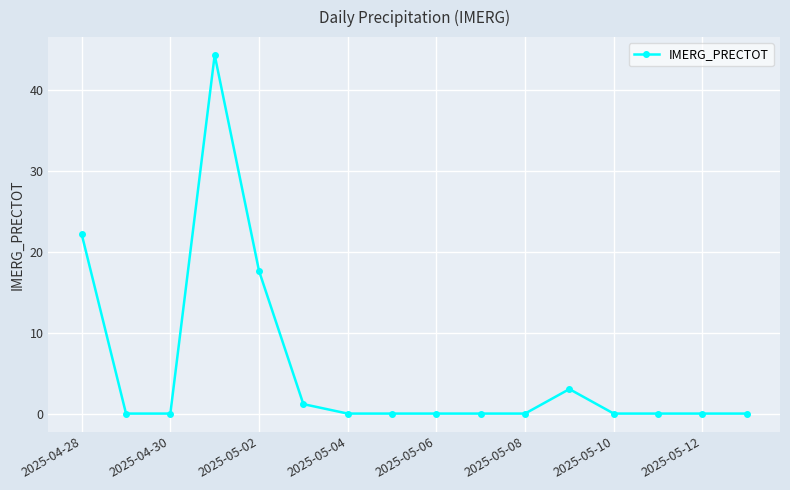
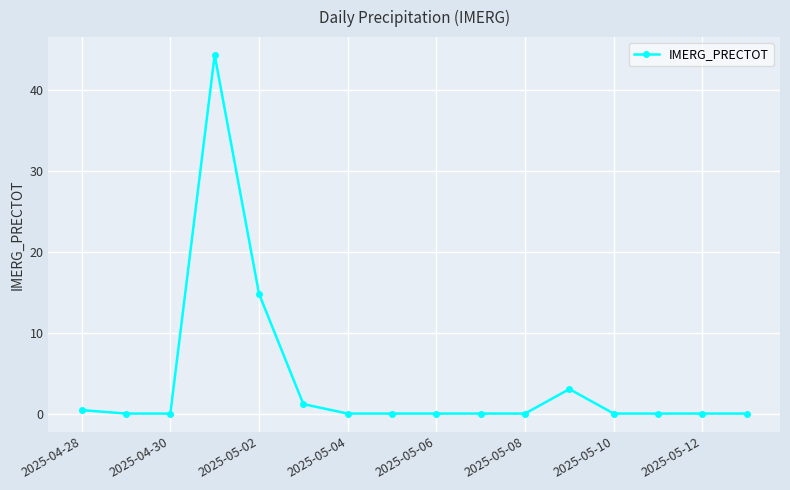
2025-04-28: 22 -> 0
2025-05-02: 18 -> 15
